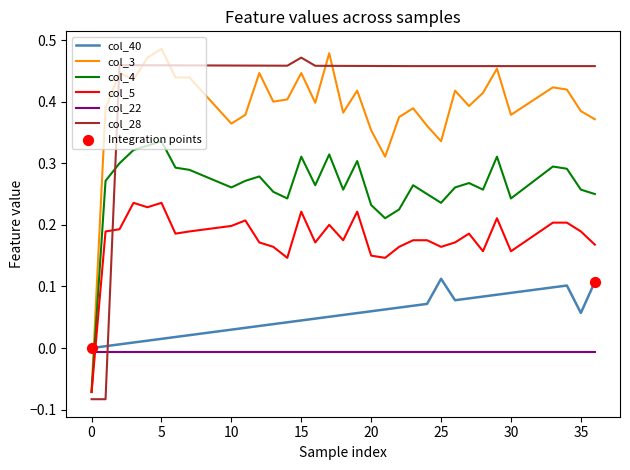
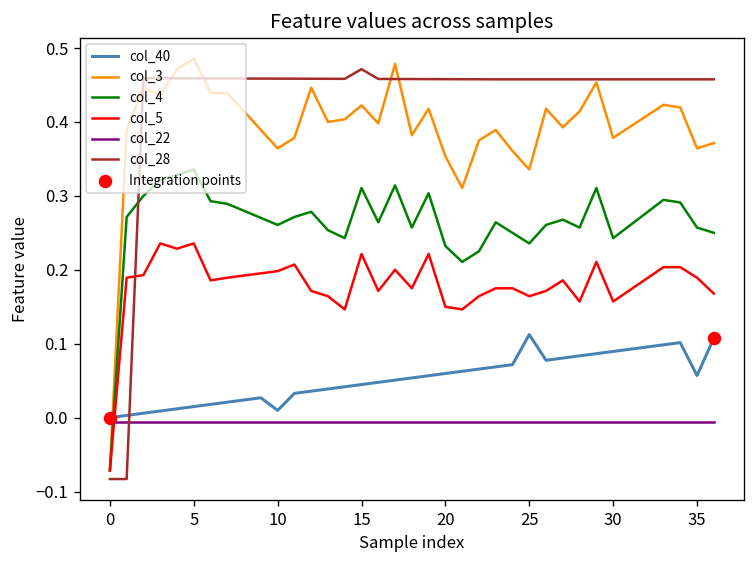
col_40, 10: 0.03 -> 0.01
col_3, 15: 0.45 -> 0.42
col_3, 35: 0.38 -> 0.36
